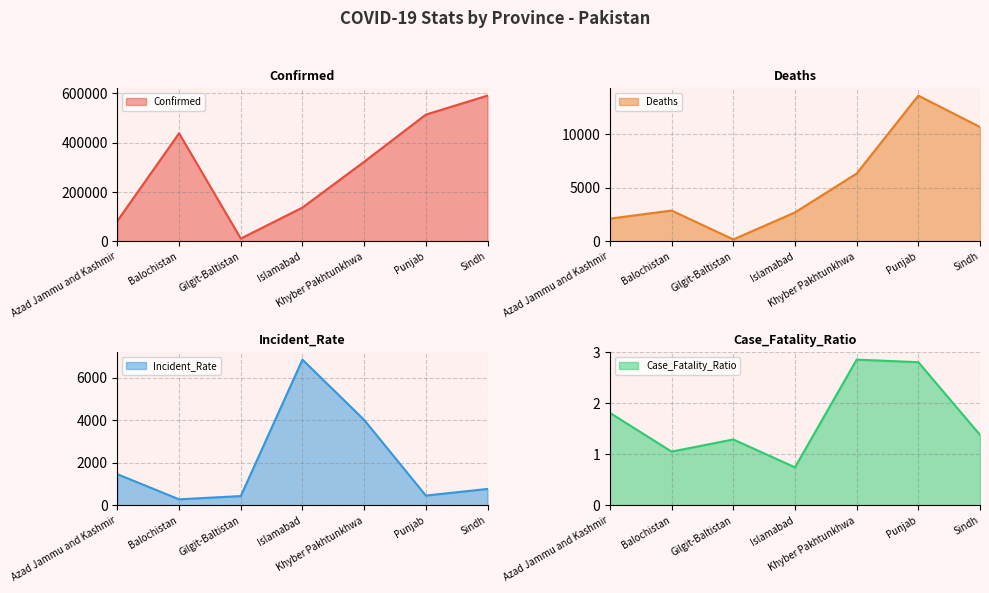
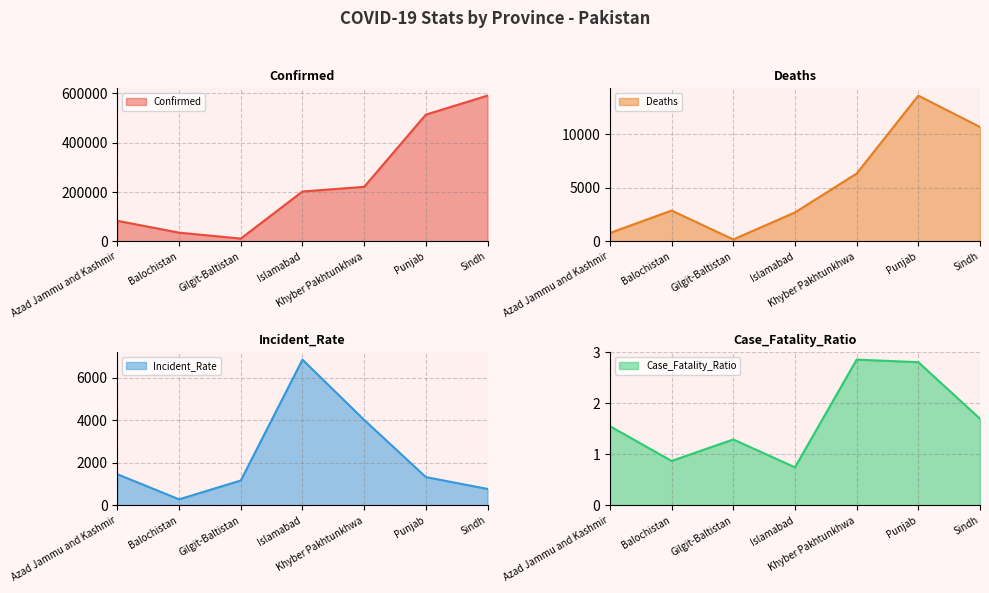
Confirmed, Balochistan: 440000 -> 40000
Confirmed, Islamabad: 140000 -> 200000
Confirmed, Khyber Pakhtunkhwa: 320000 -> 220000
Deaths, Azad Jammu and Kashmir: 2100 -> 800
Incident_Rate, Gilgit-Baltistan: 400 -> 1200
Incident_Rate, Punjab: 500 -> 1300
Case_Fatality_Ratio, Azad Jammu and Kashmir: 1.8 -> 1.6
Case_Fatality_Ratio, Balochistan: 1.1 -> 0.9
Case_Fatality_Ratio, Sindh: 1.4 -> 1.7
